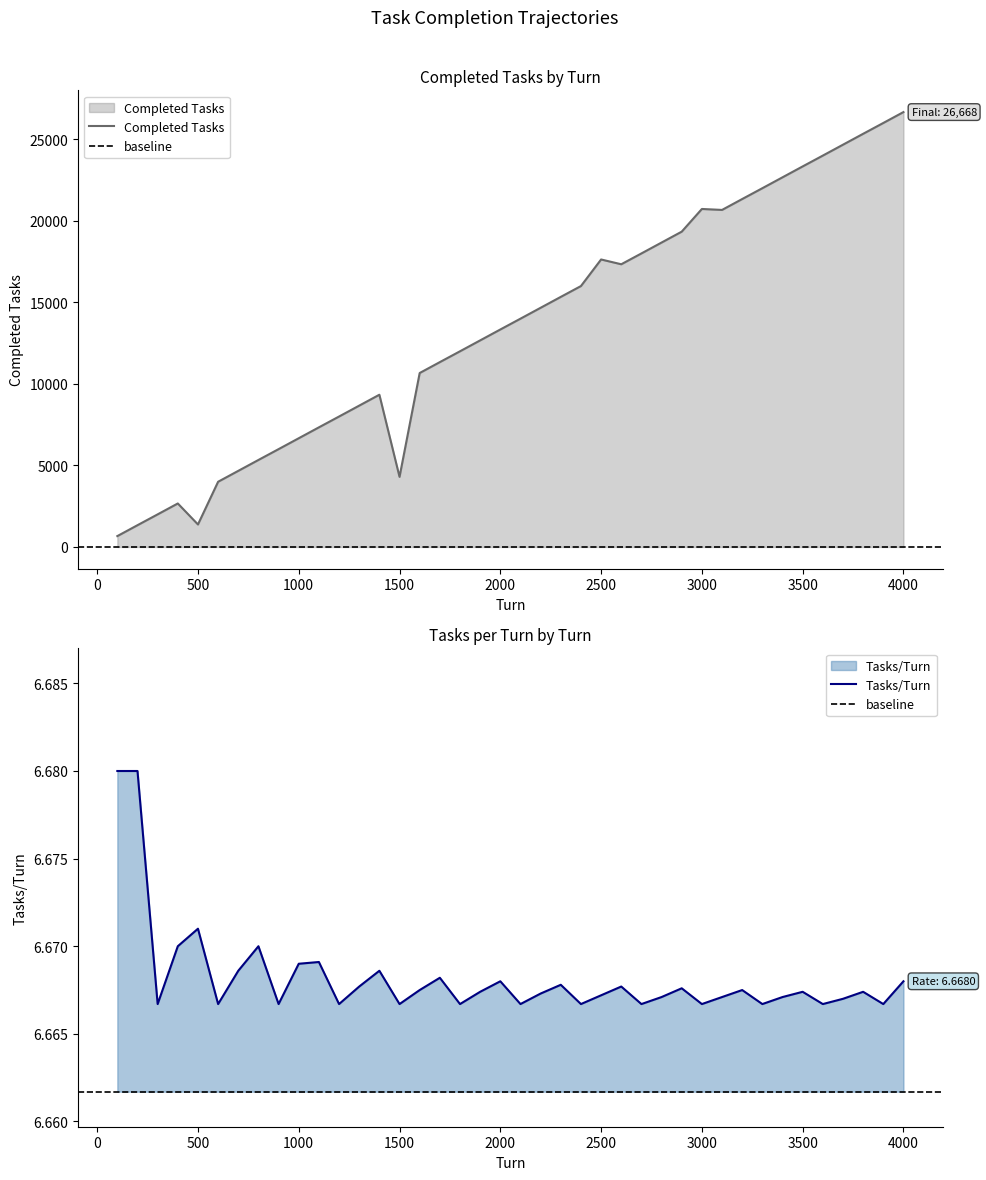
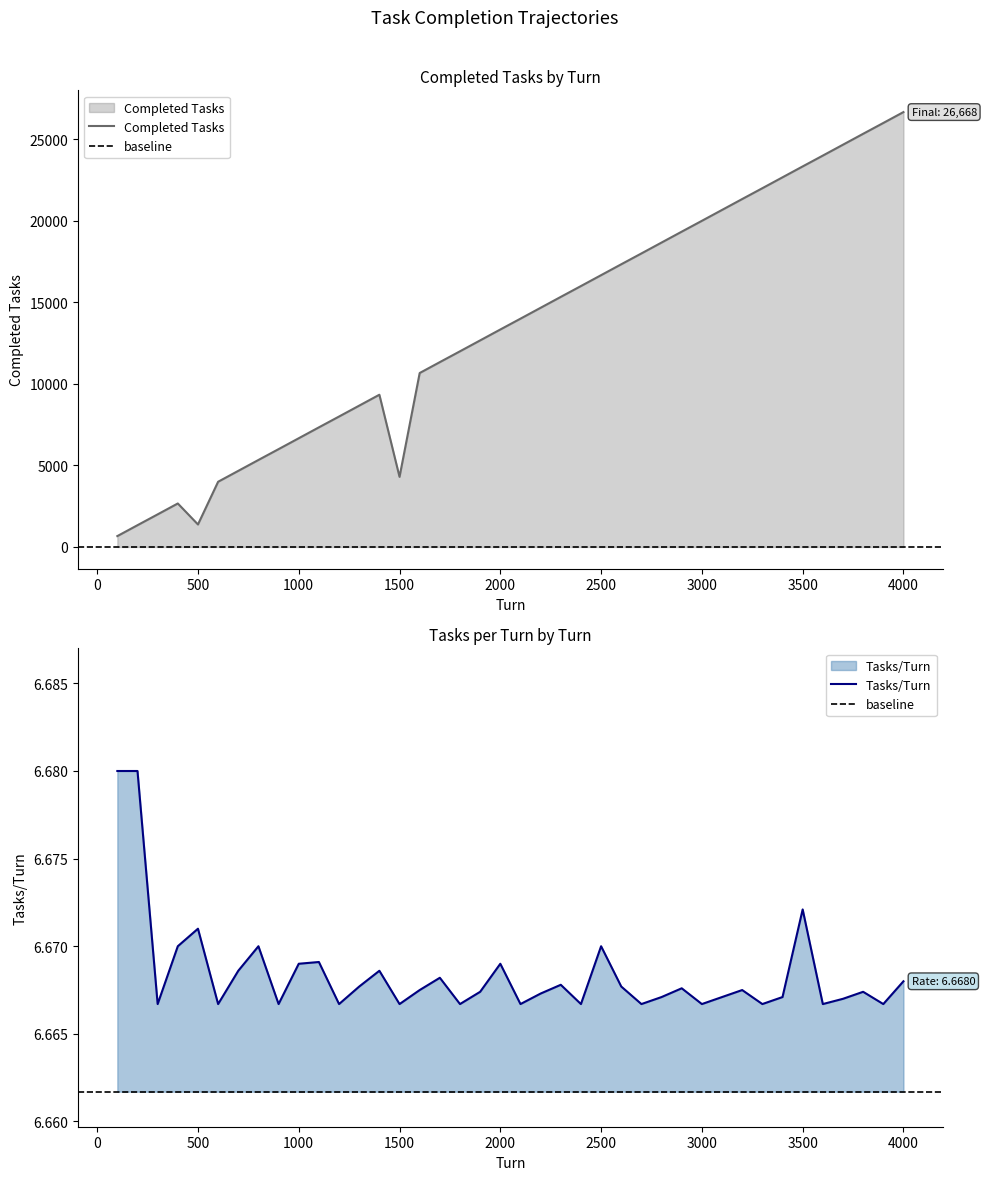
Completed Tasks by Turn, 2500: 17600 -> 16700
Completed Tasks by Turn, 3000: 20700 -> 20000
Tasks per Turn by Turn, 2000: 6.668 -> 6.669
Tasks per Turn by Turn, 2500: 6.6672 -> 6.6700
Tasks per Turn by Turn, 3500: 6.6674 -> 6.6721
